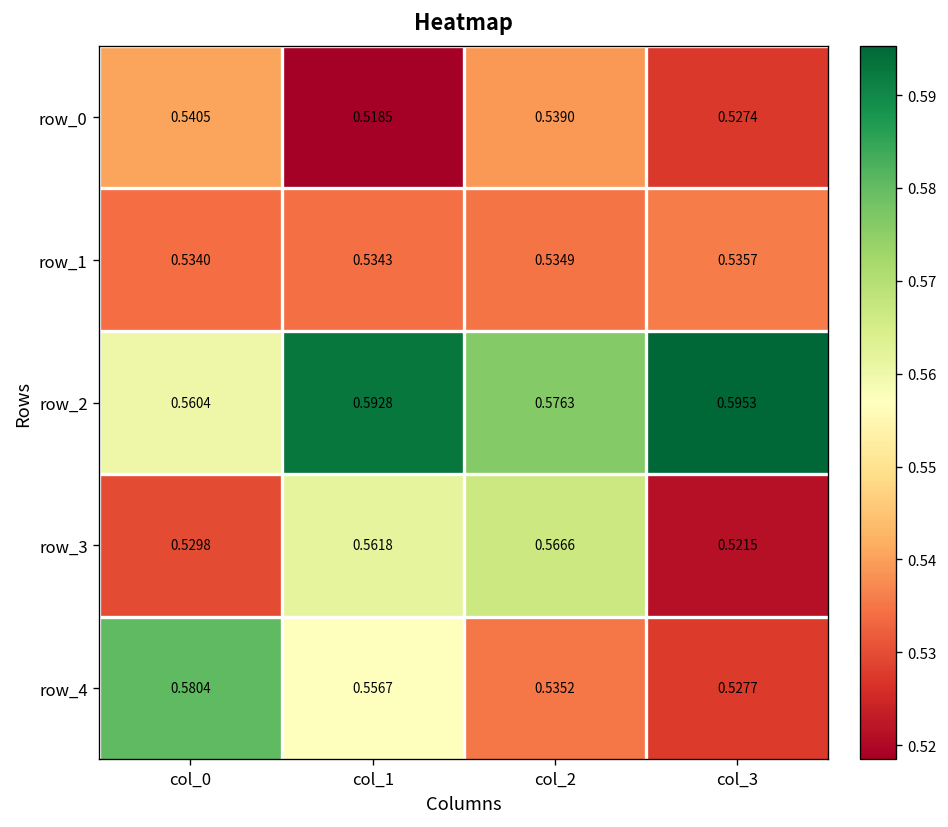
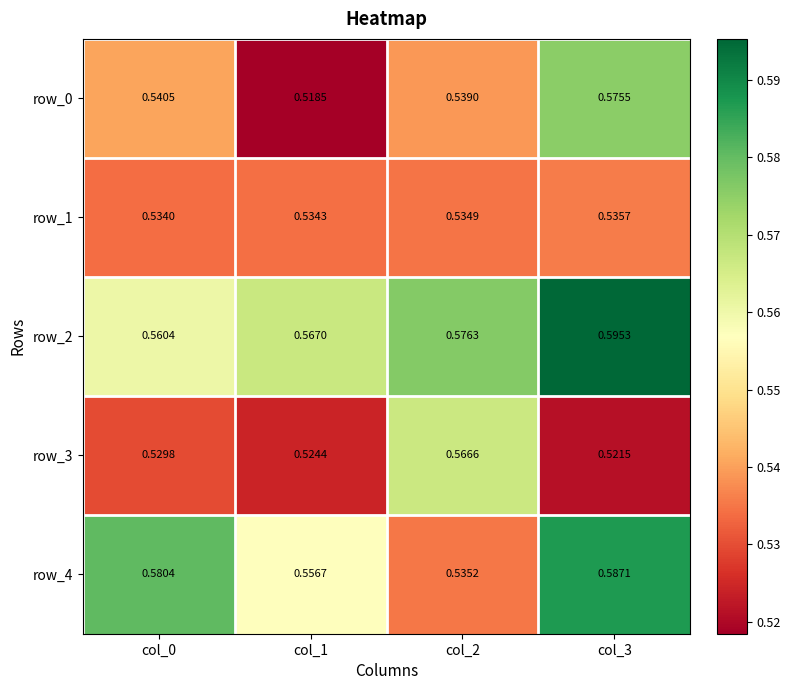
row_0, col_3: 0.5274 -> 0.5755
row_2, col_1: 0.5928 -> 0.5670
row_3, col_1: 0.5618 -> 0.5244
row_4, col_3: 0.5277 -> 0.5871
